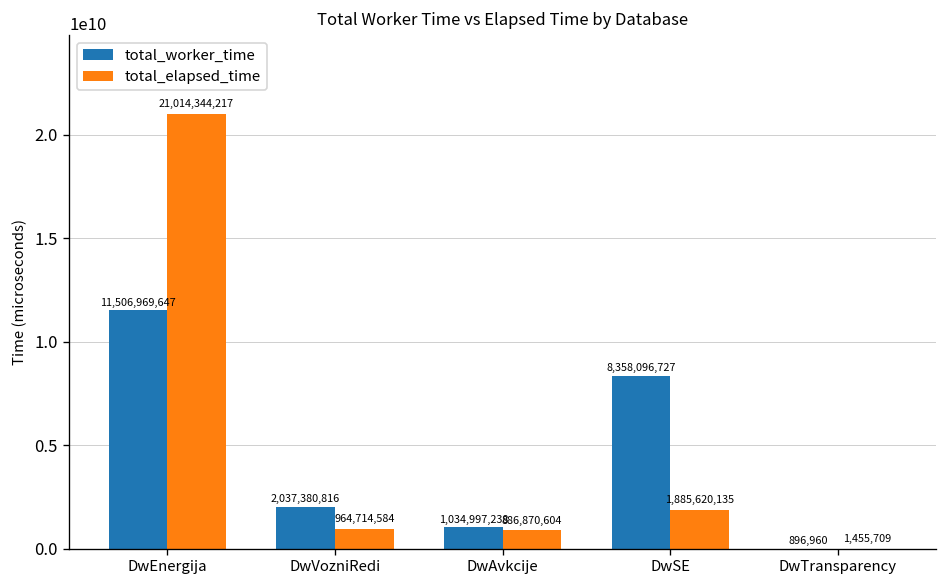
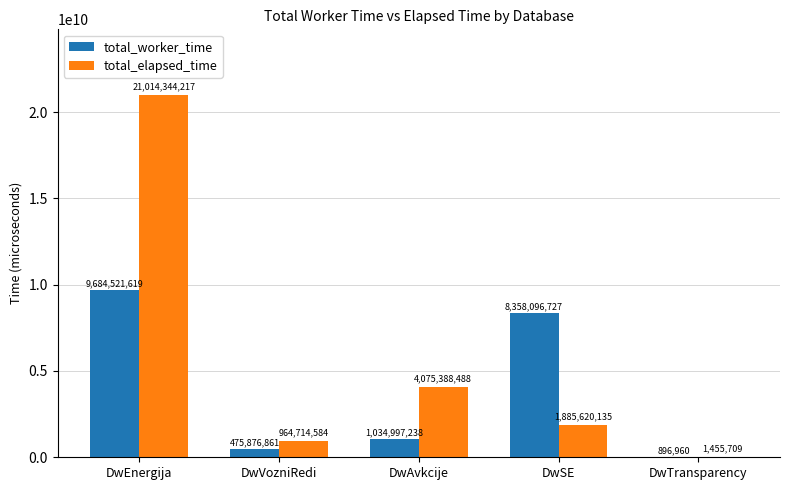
total_worker_time, DwEnergija: 11,506,969,647 -> 9,684,521,619
total_worker_time, DwVozniRedi: 2,037,380,816 -> 475,876,861
total_elapsed_time, DwAvkcije: 886,870,604 -> 4,075,388,488
